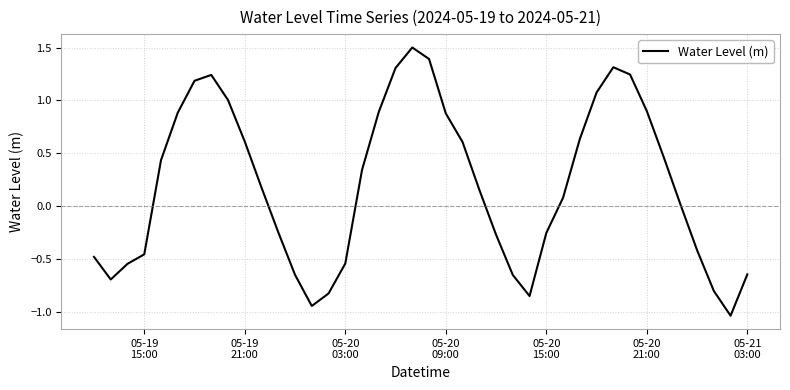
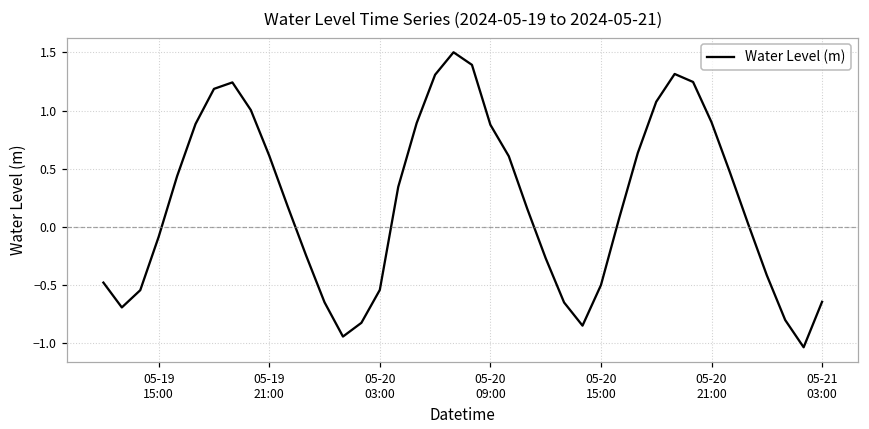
05-19 15:00: -0.45 -> -0.08
05-20 15:00: -0.25 -> -0.50
